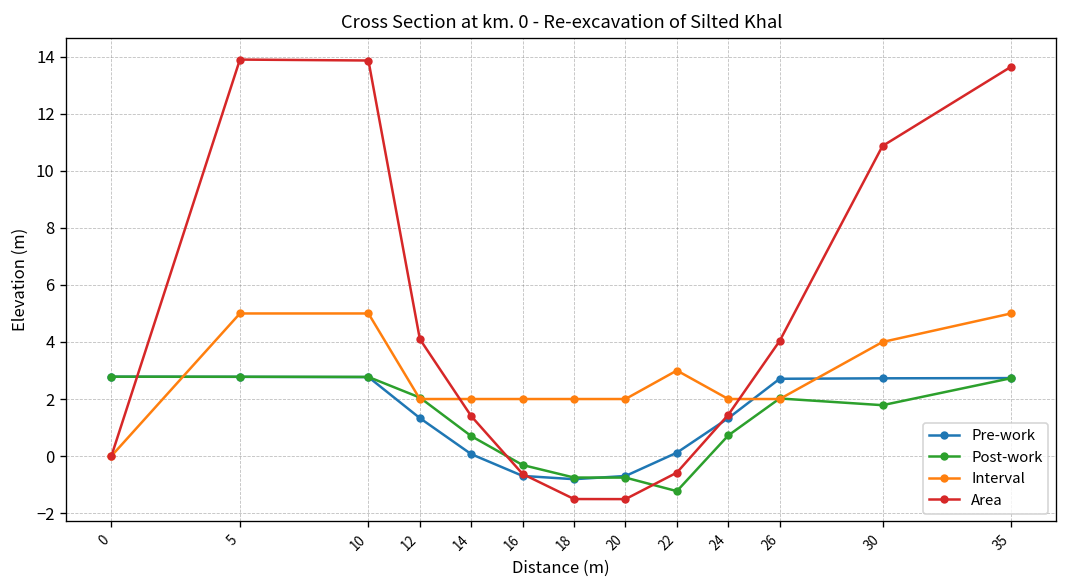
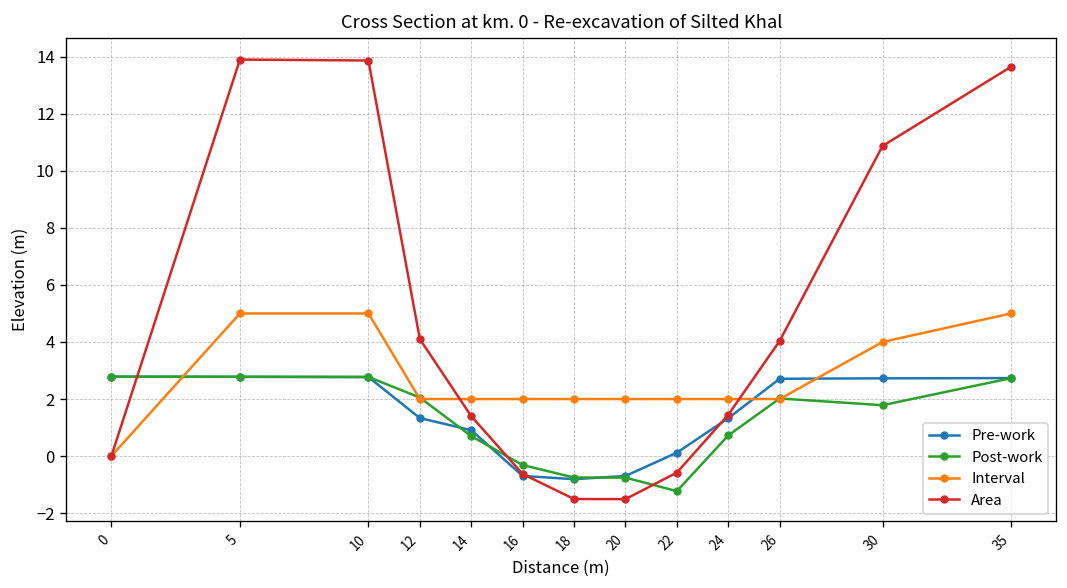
Pre-work, 14: 0.1 -> 0.9
Interval, 22: 3 -> 2
